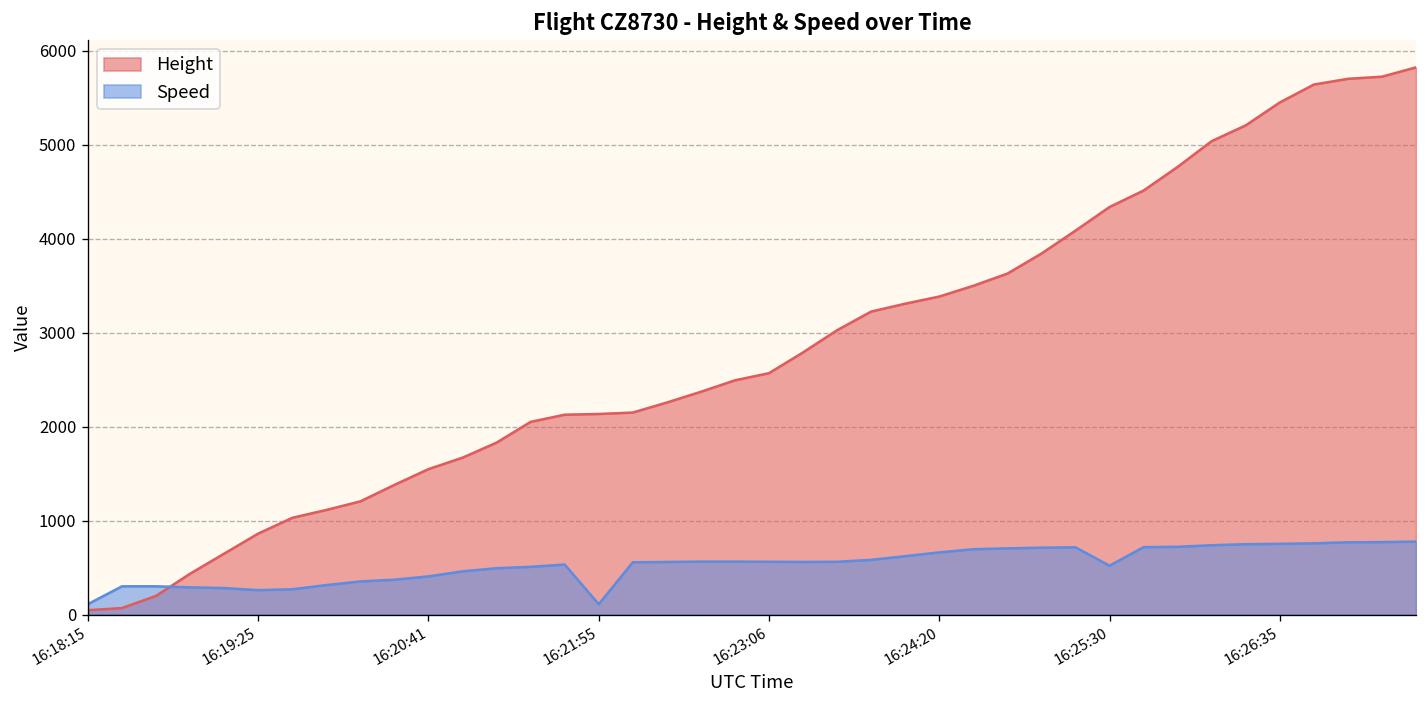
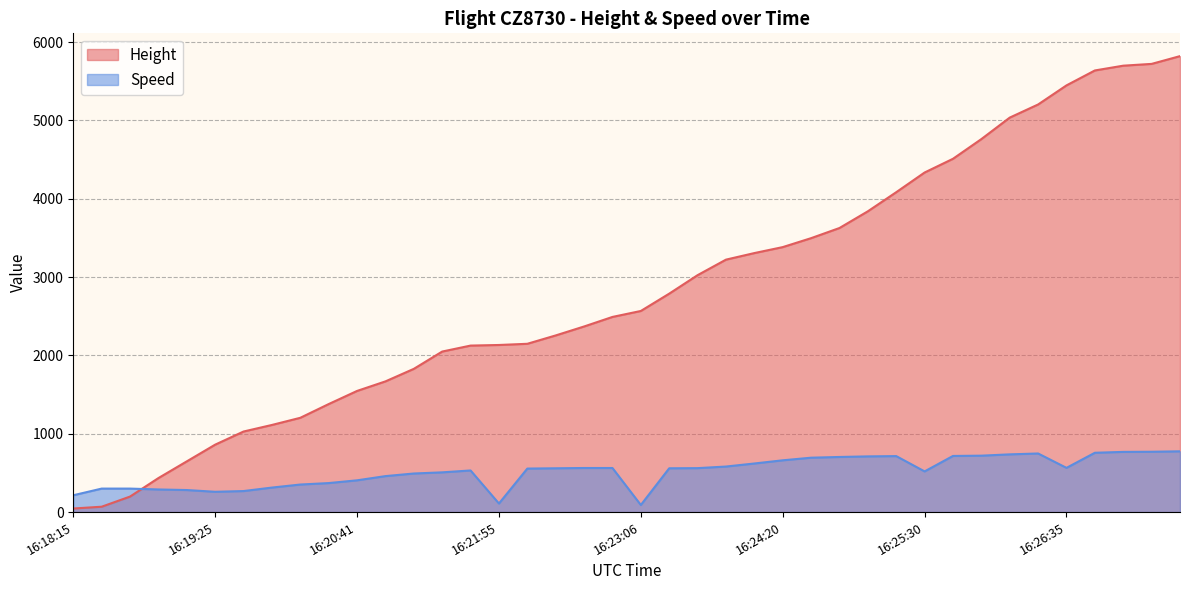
Speed, 16:18:15: 100 -> 200
Speed, 16:23:06: 600 -> 100
Speed, 16:26:35: 800 -> 600
